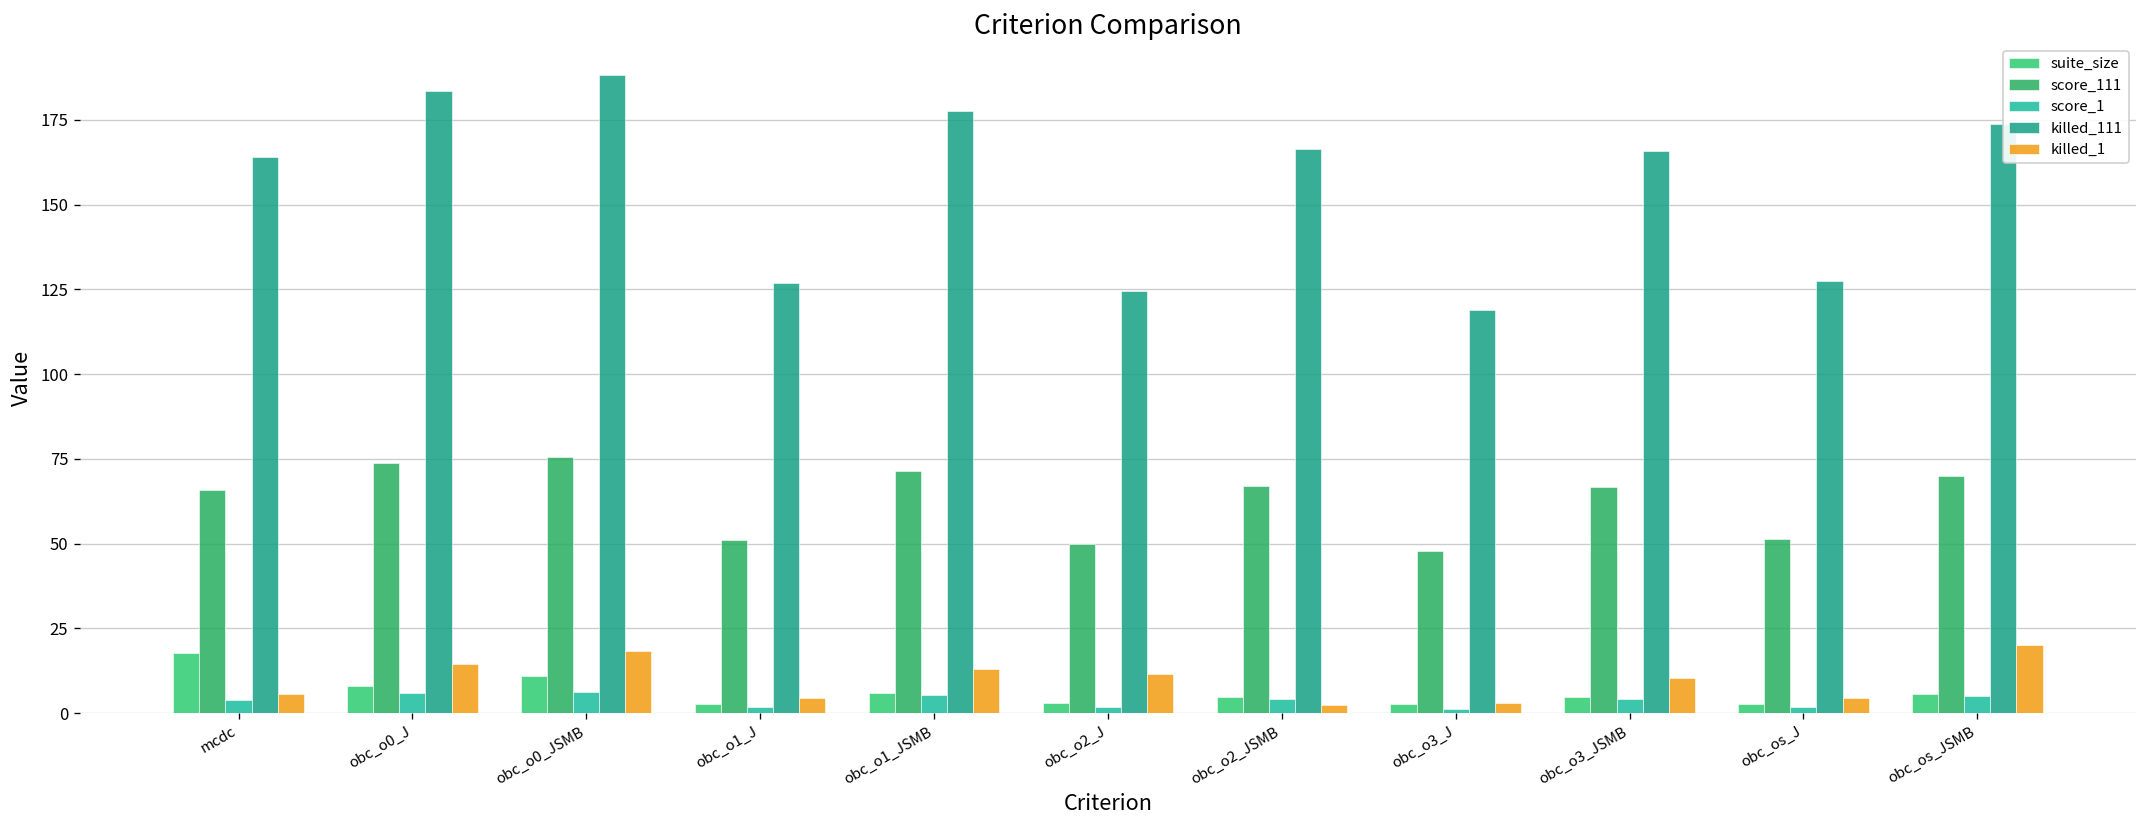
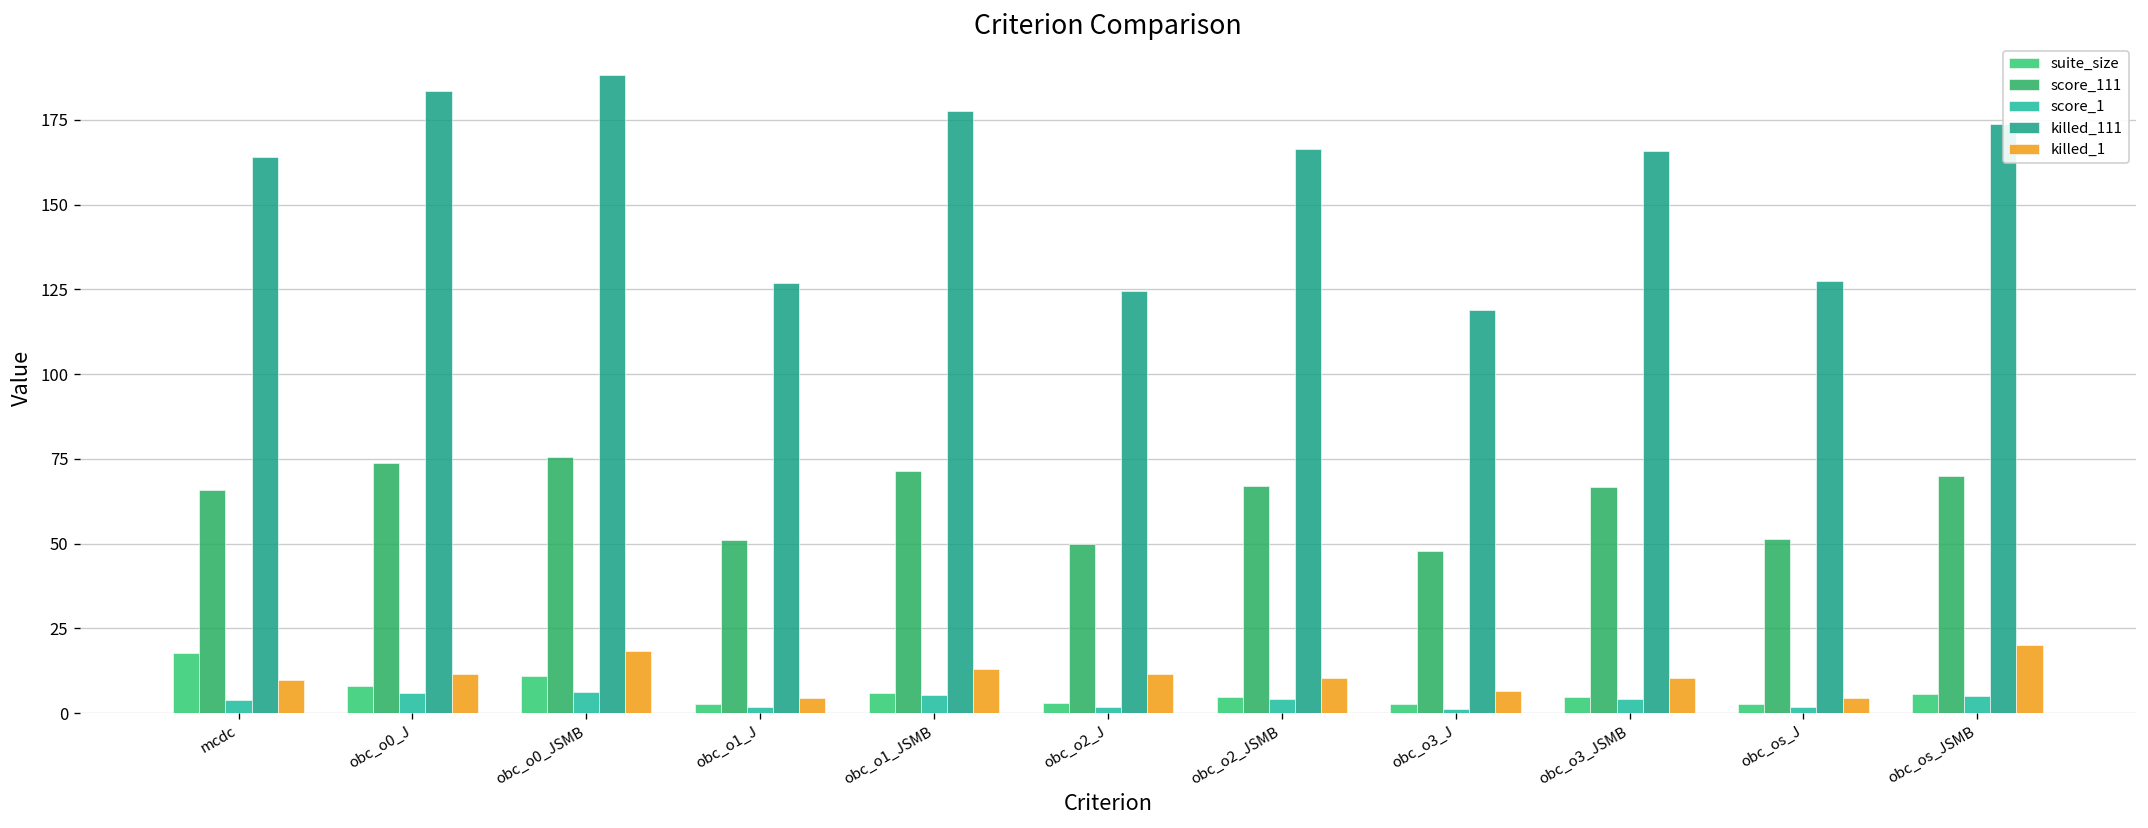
killed_1, mcdc: 6 -> 10
killed_1, obc_o0_J: 14 -> 12
killed_1, obc_o2_JSMB: 2 -> 10
killed_1, obc_o3_J: 3 -> 7
